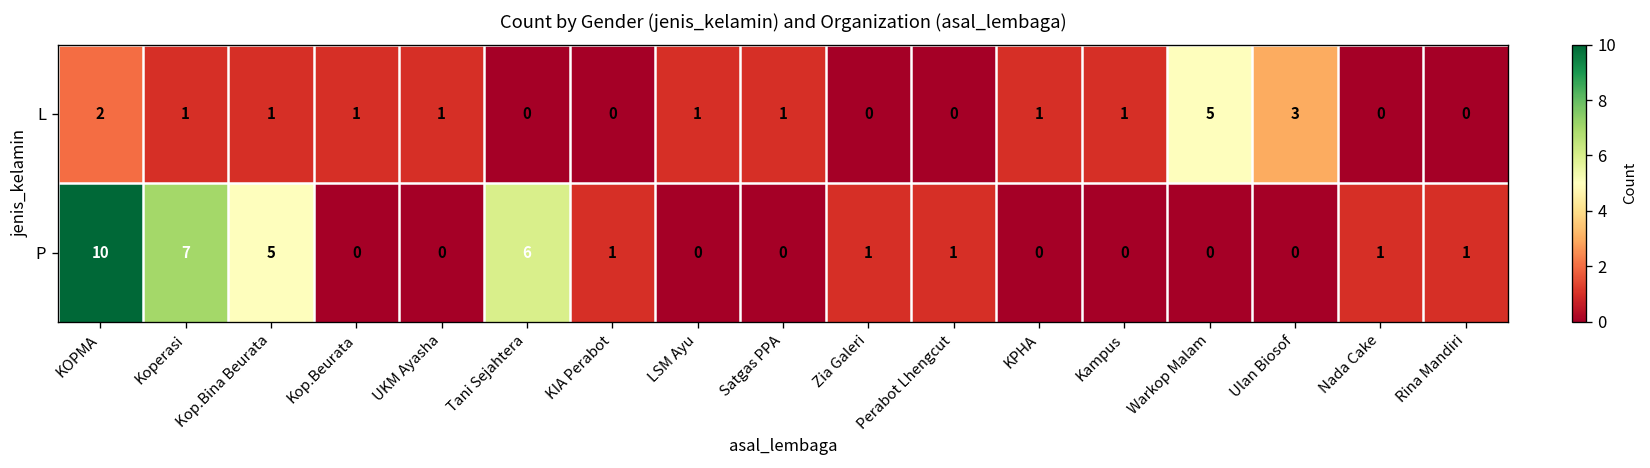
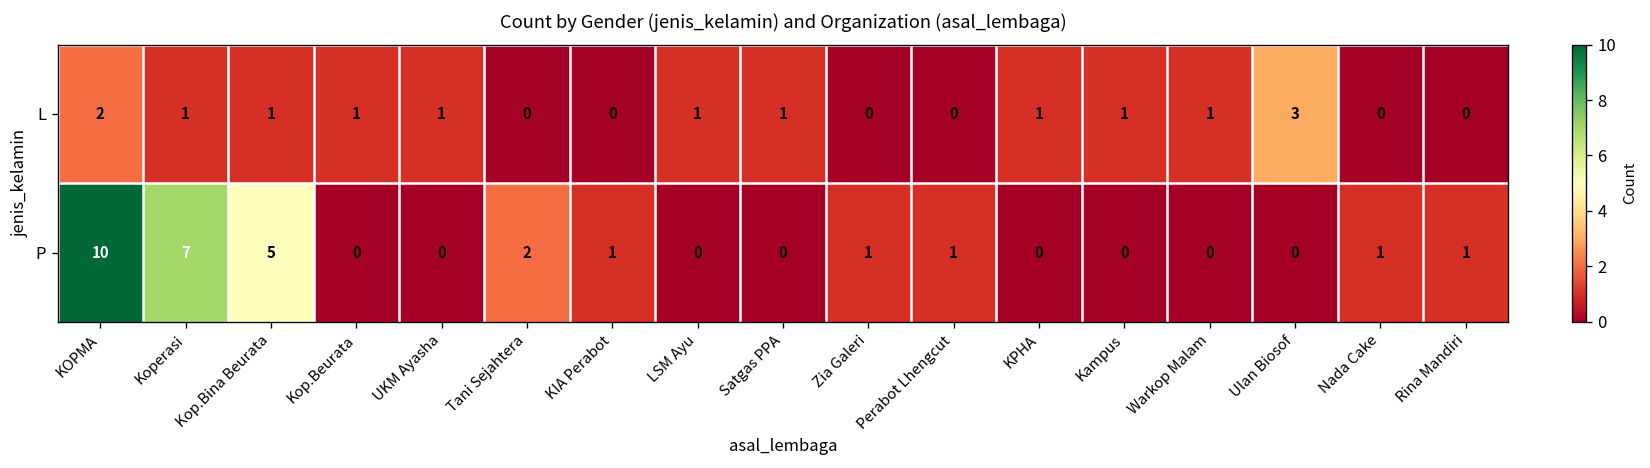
L, Warkop Malam: 5 -> 1
P, Tani Sejahtera: 6 -> 2
